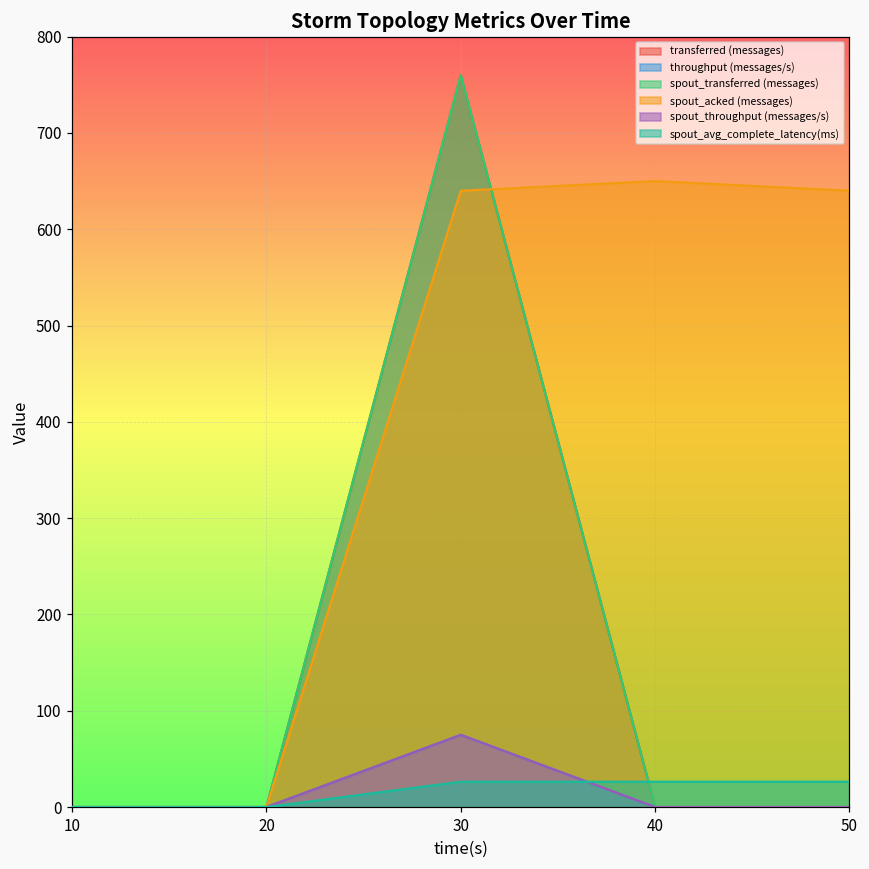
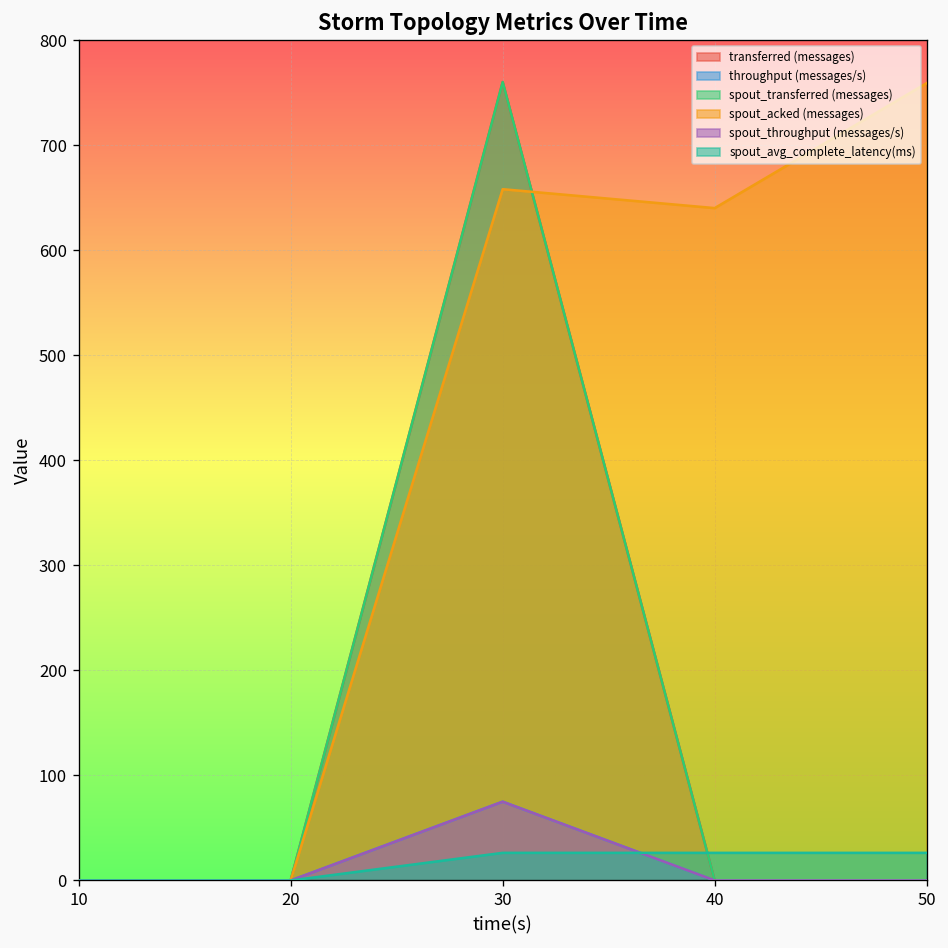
spout_acked (messages), 30: 640 -> 660
spout_acked (messages), 40: 650 -> 640
spout_acked (messages), 50: 640 -> 760
